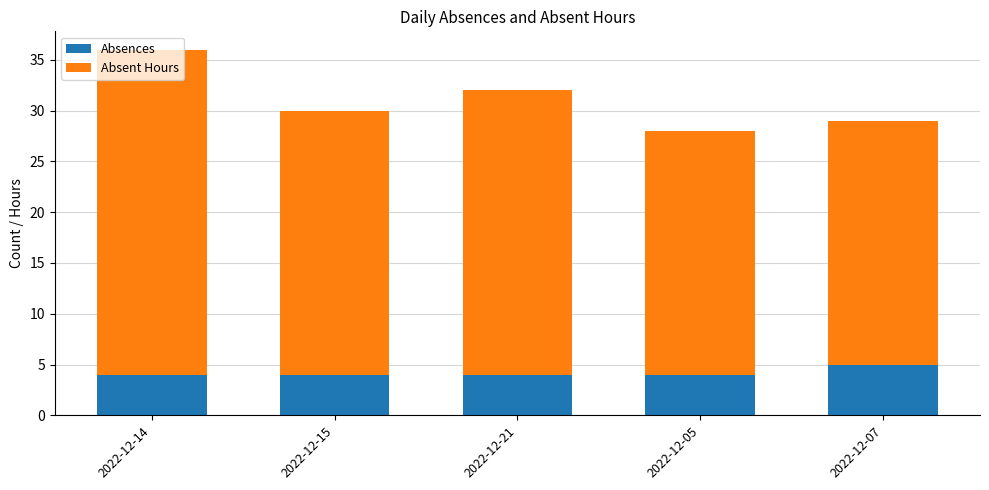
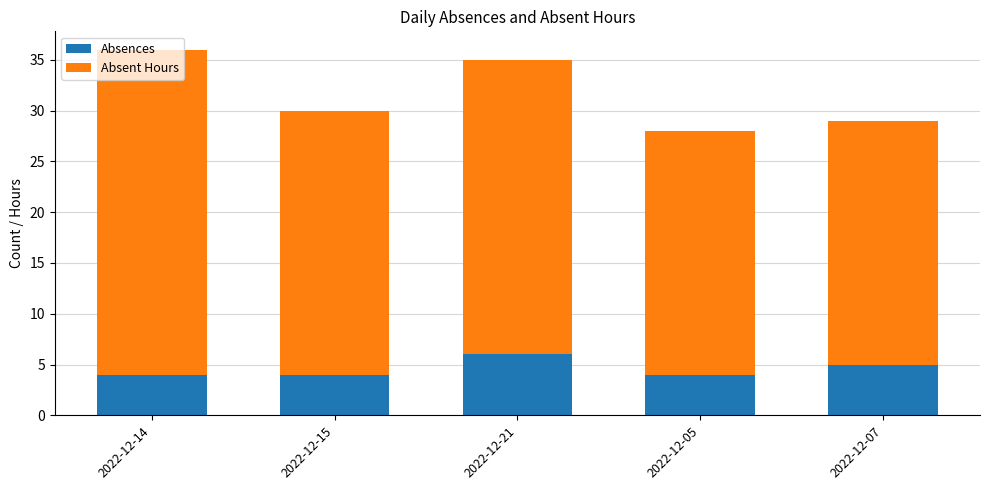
Absences, 2022-12-21: 4 -> 6
Absent Hours, 2022-12-21: 28 -> 29
